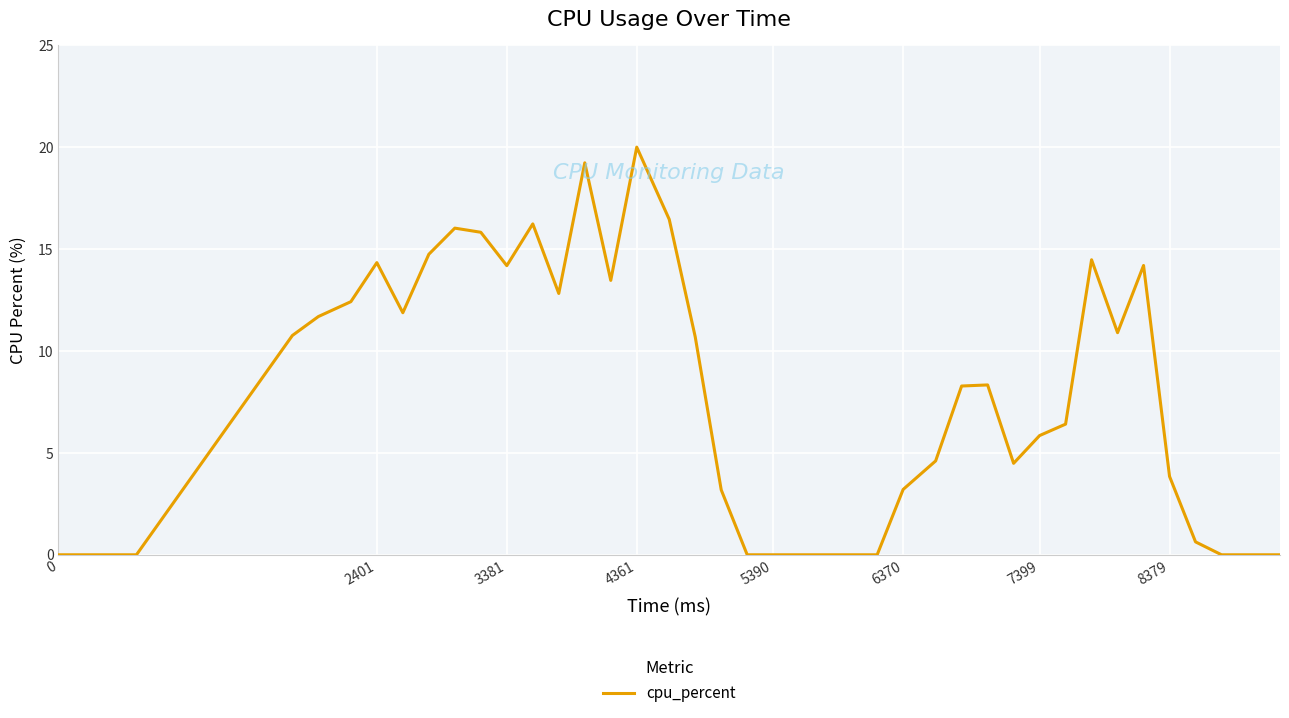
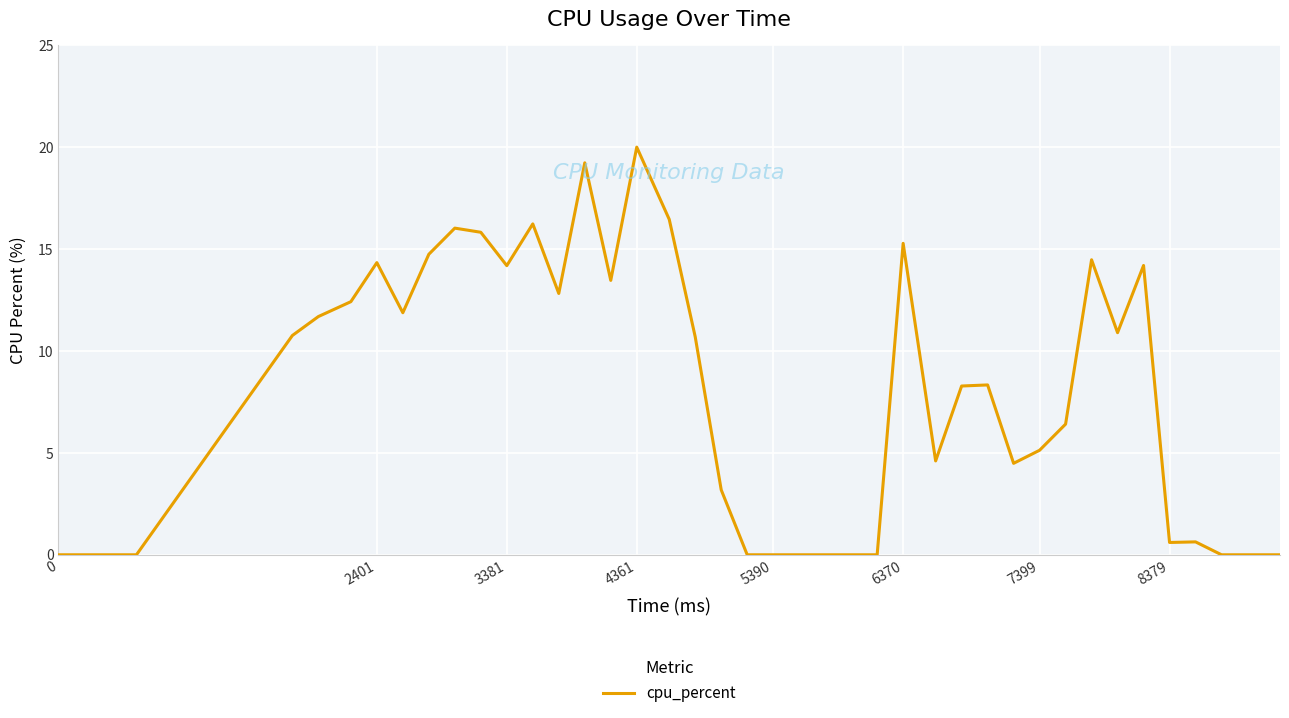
6370: 3.2 -> 15.3
7399: 5.8 -> 5.1
8379: 3.8 -> 0.6
